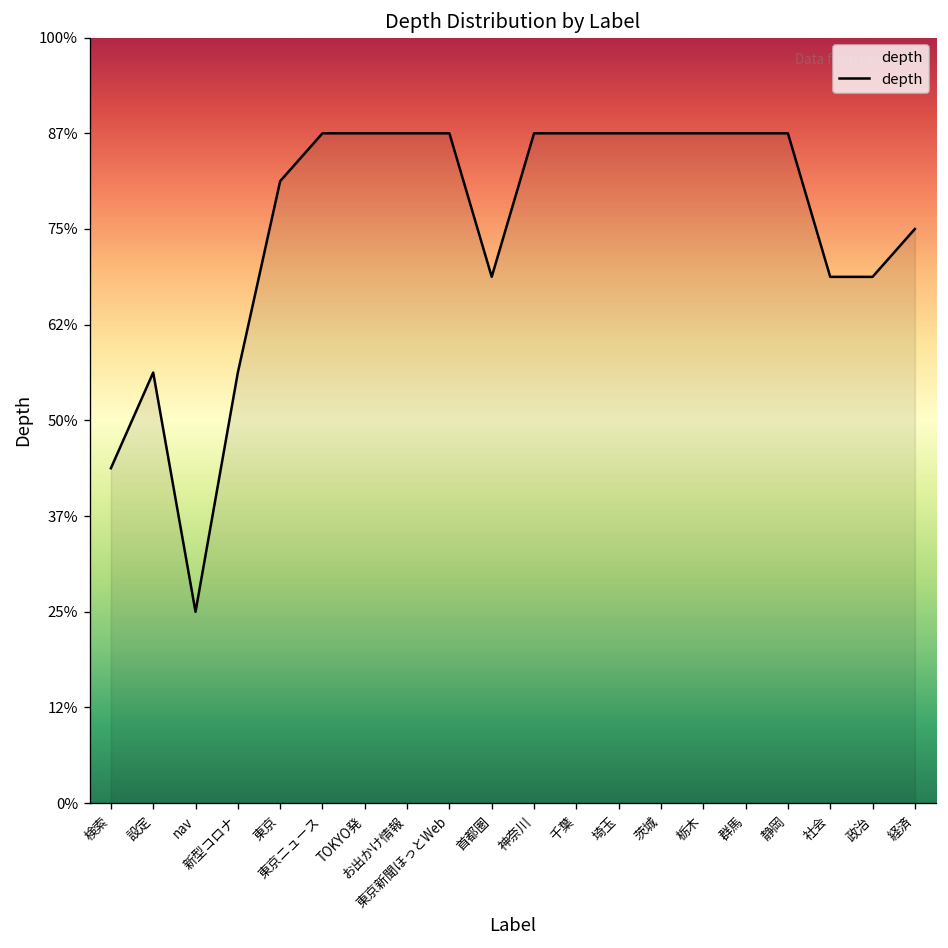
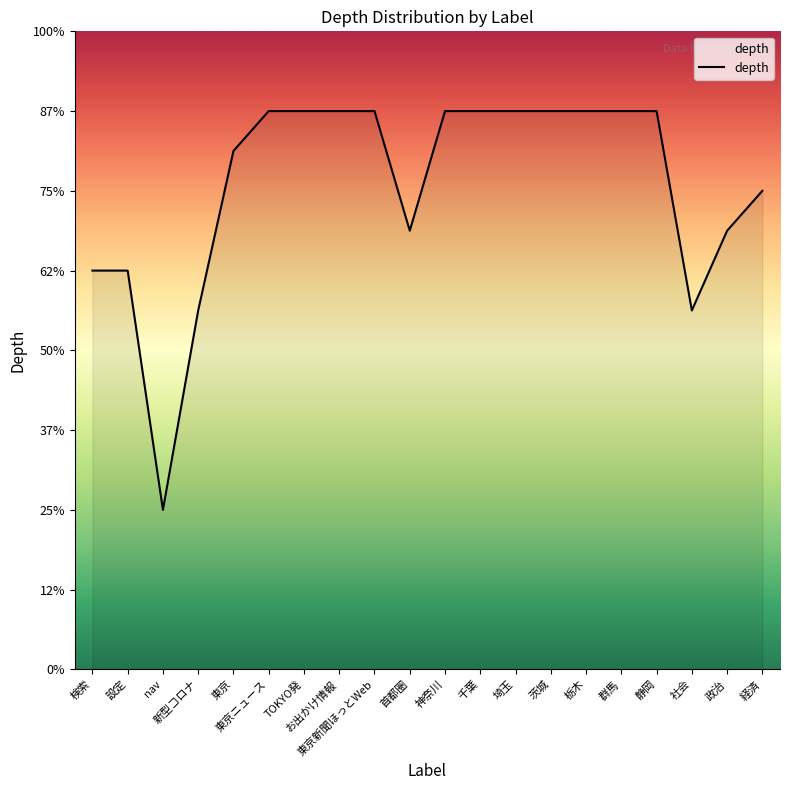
検索: 44% -> 63%
設定: 56% -> 63%
社会: 69% -> 56%
